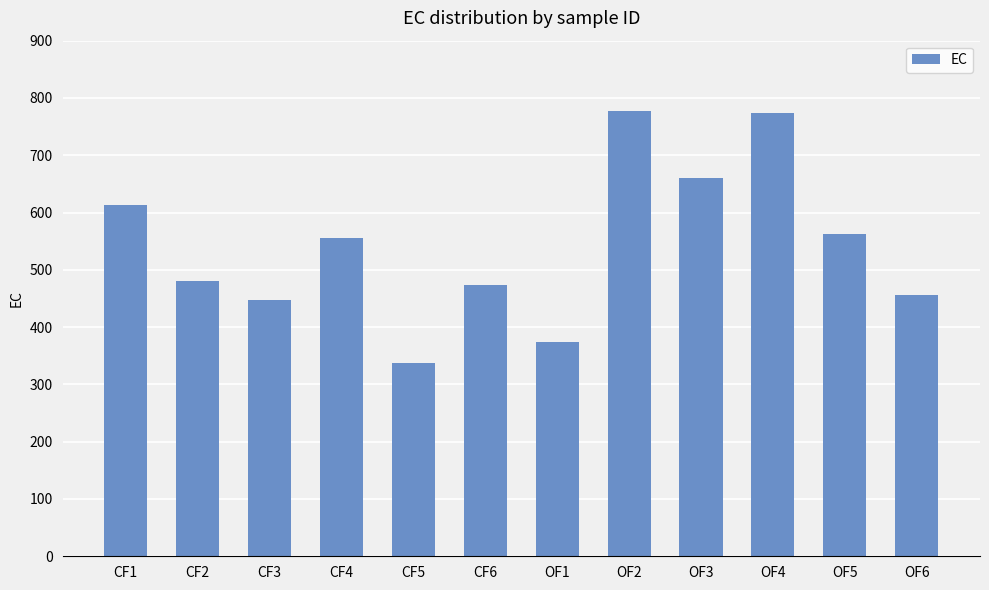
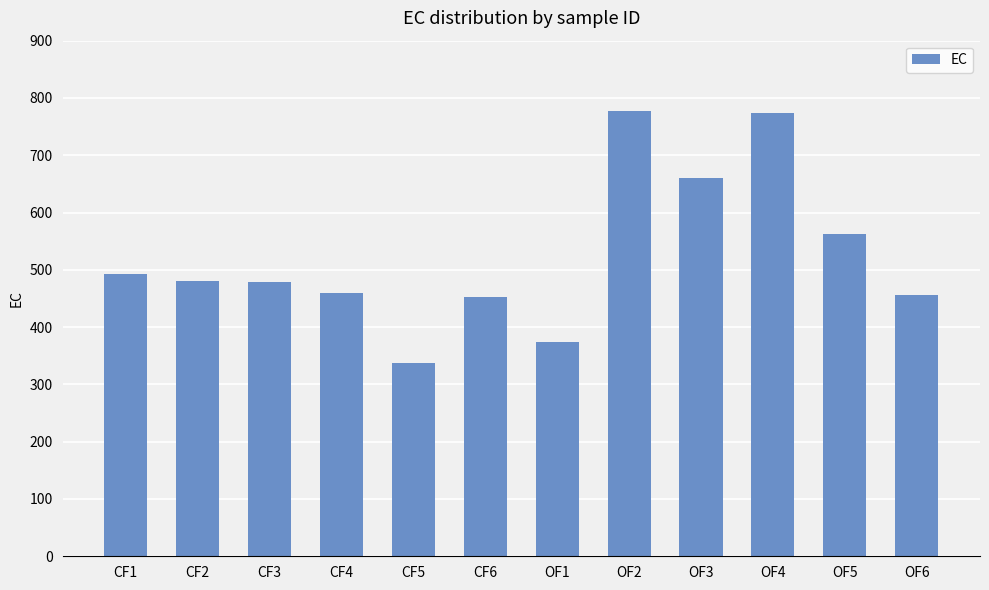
CF1: 610 -> 490
CF3: 450 -> 480
CF4: 560 -> 460
CF6: 470 -> 450
